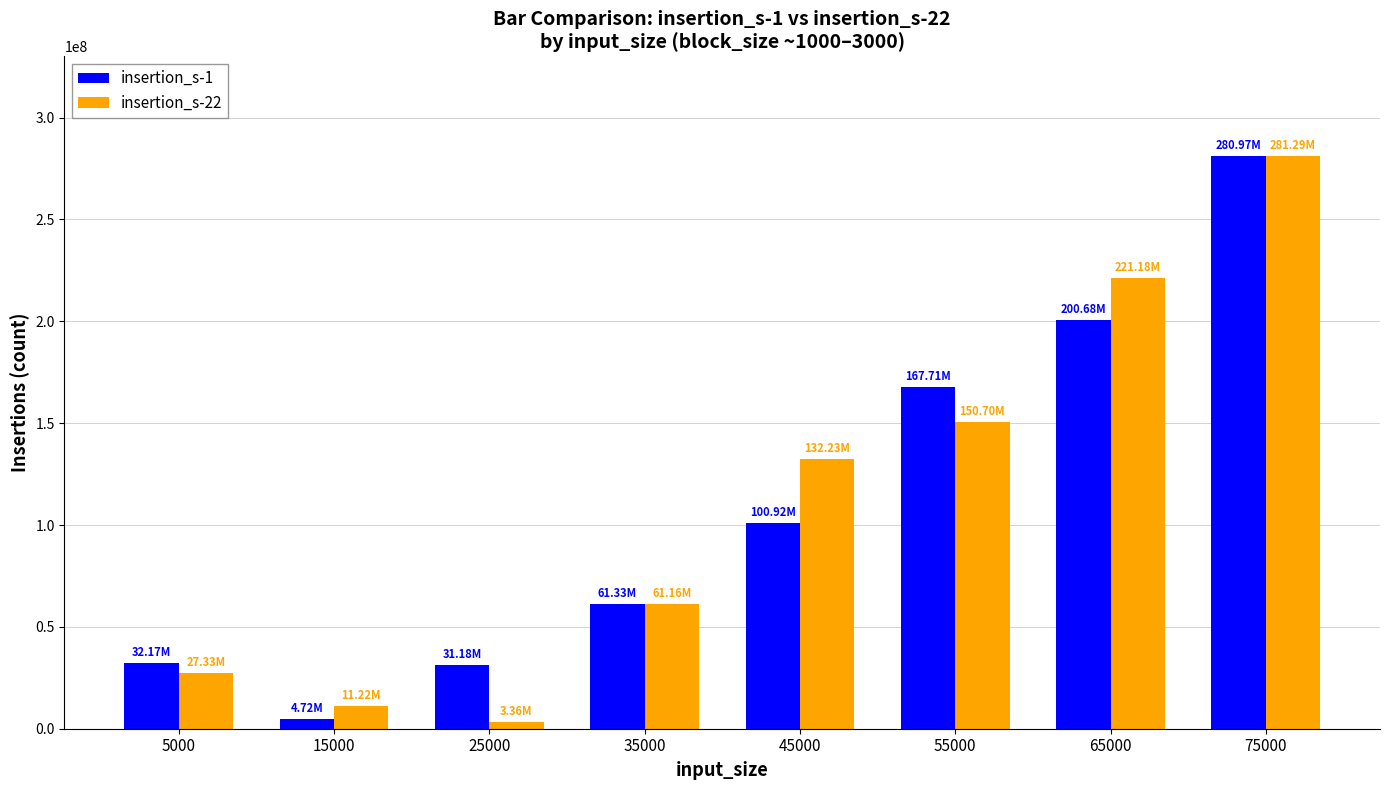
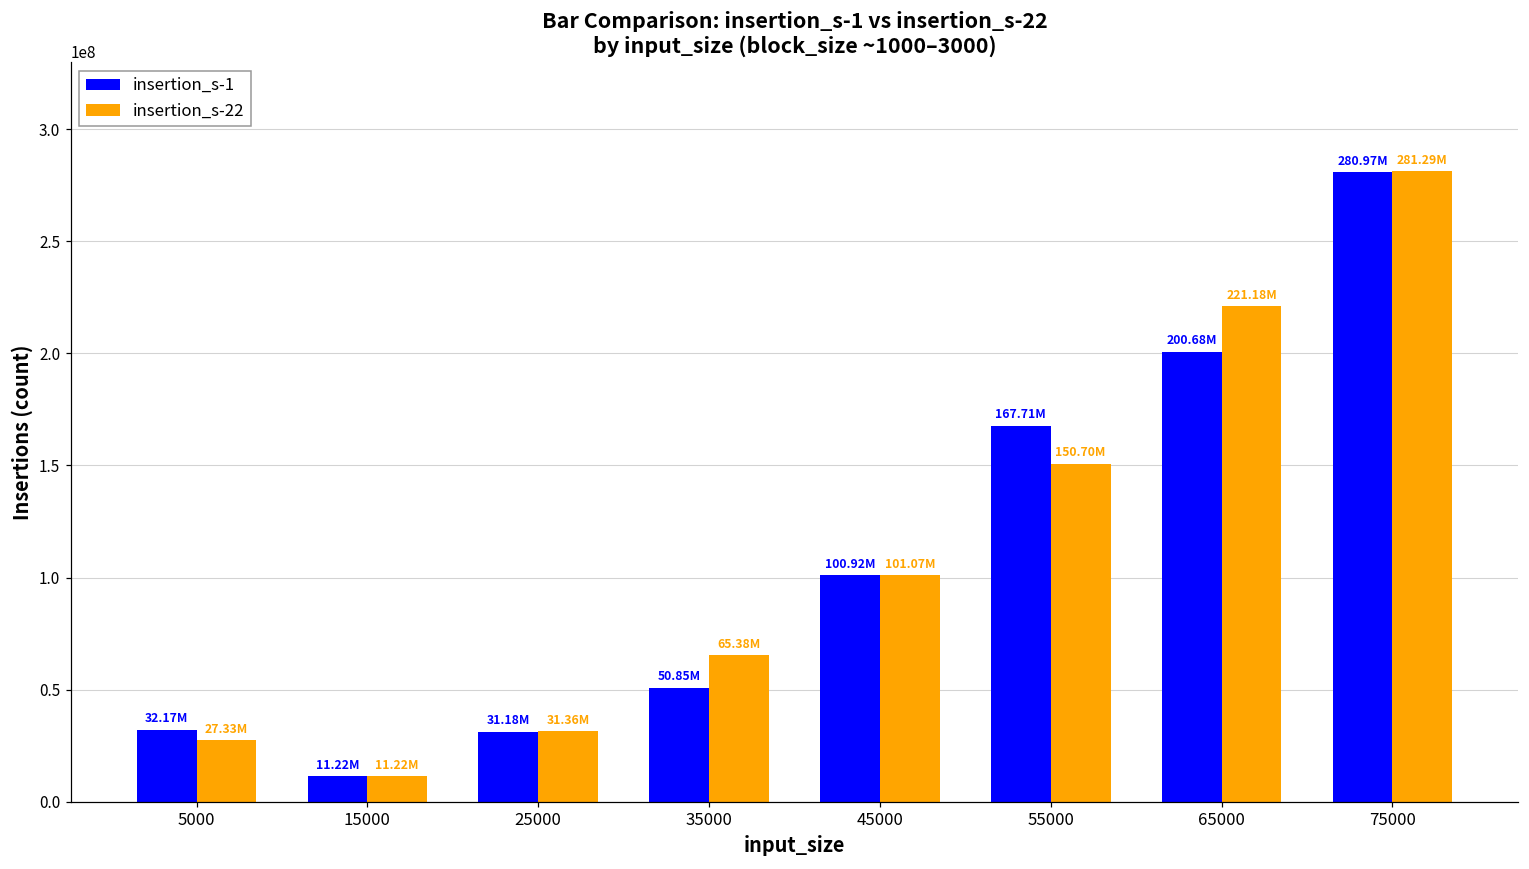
insertion_s-1, 15000: 4.72M -> 11.22M
insertion_s-22, 25000: 3.36M -> 31.36M
insertion_s-1, 35000: 61.33M -> 50.85M
insertion_s-22, 35000: 61.16M -> 65.38M
insertion_s-22, 45000: 132.23M -> 101.07M
